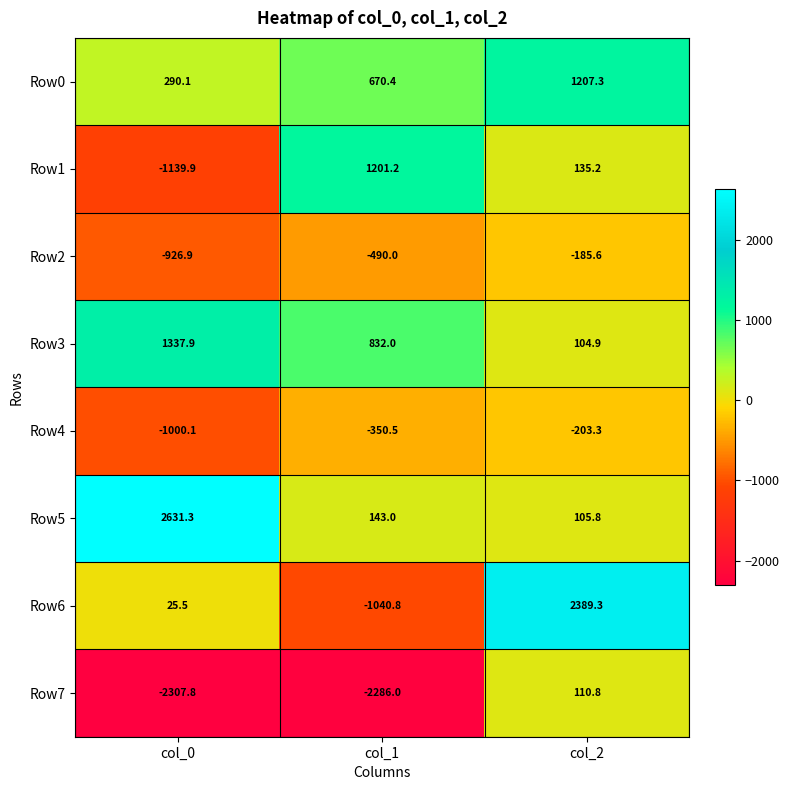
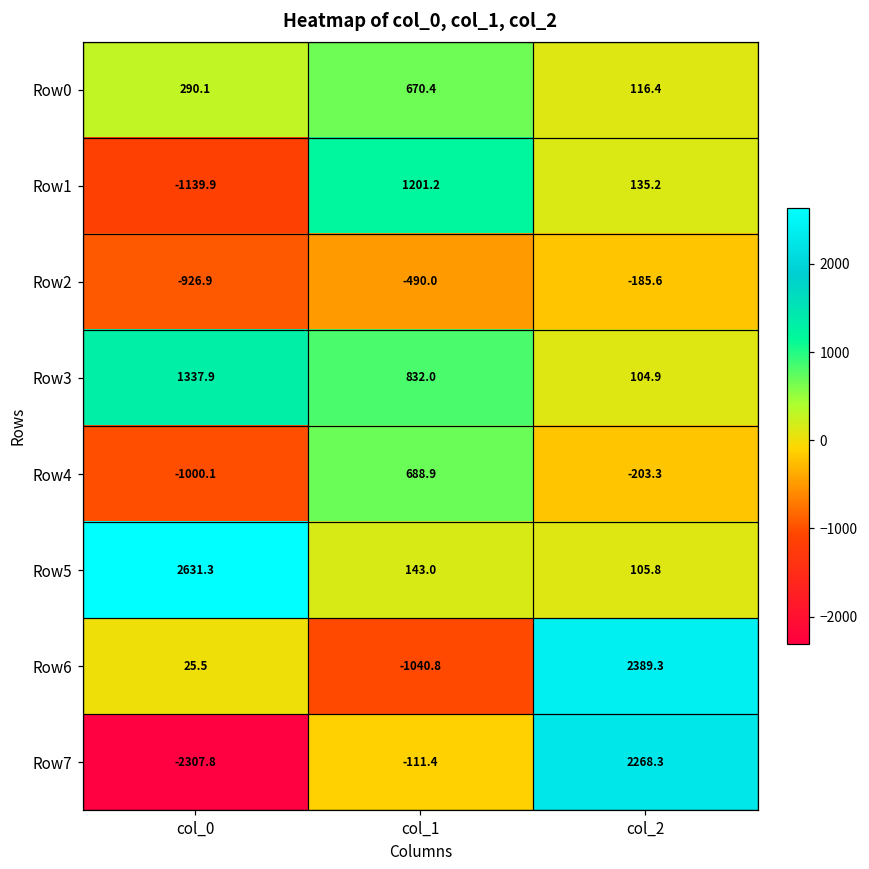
Row0, col_2: 1207.3 -> 116.4
Row4, col_1: -350.5 -> 688.9
Row7, col_1: -2286.0 -> -111.4
Row7, col_2: 110.8 -> 2268.3
